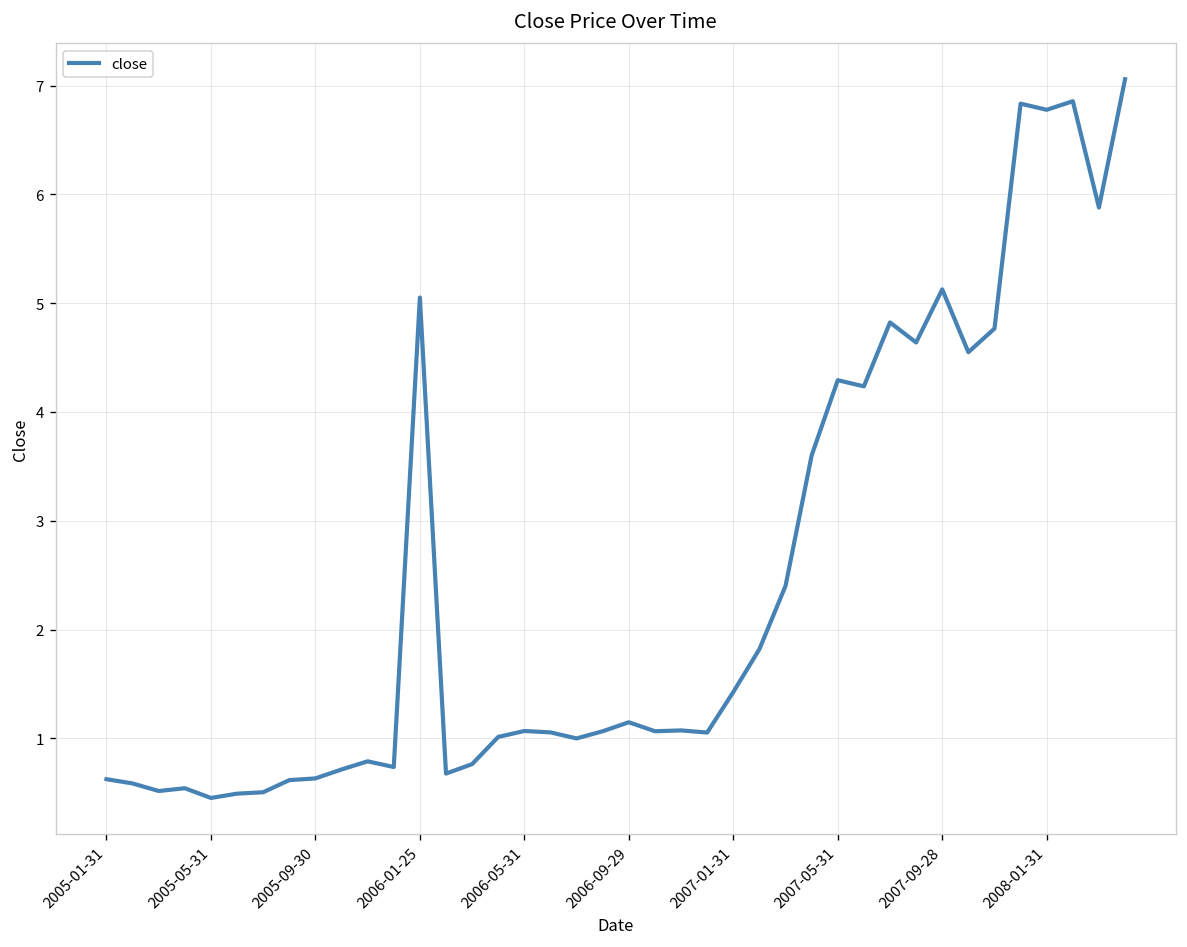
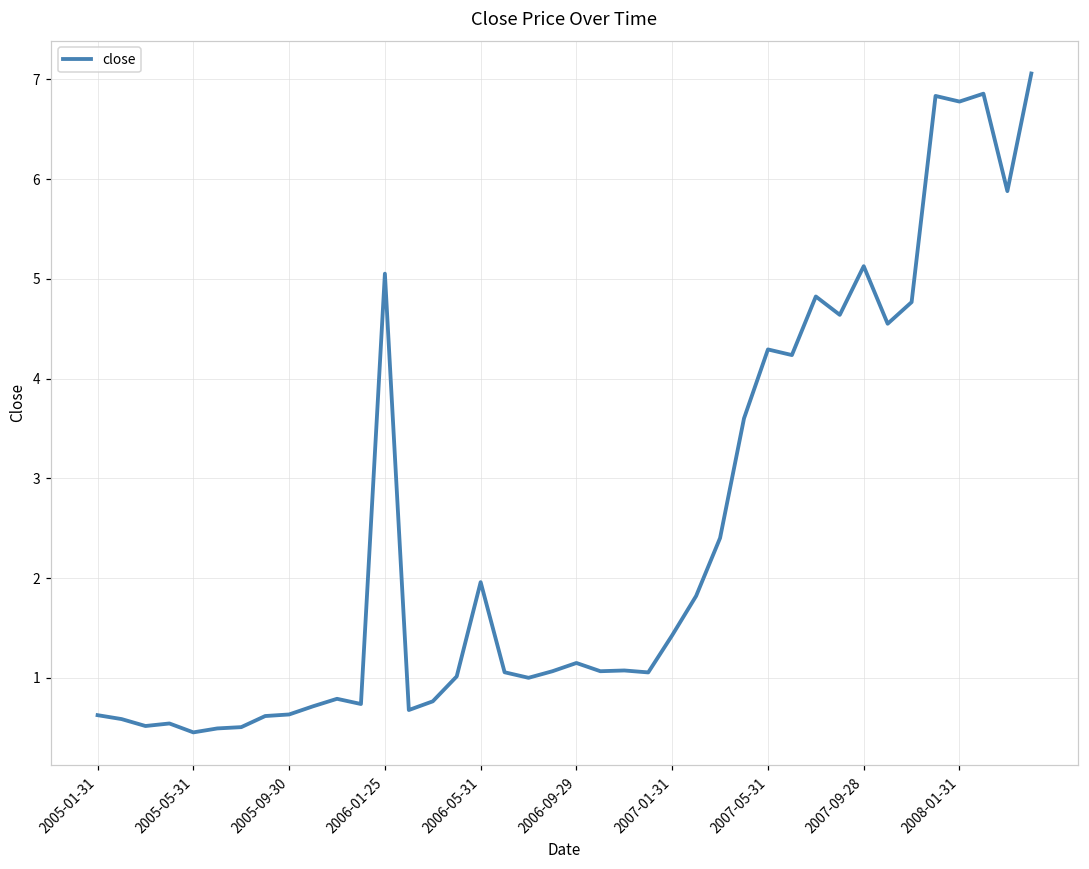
2006-05-31: 1.1 -> 2.0
